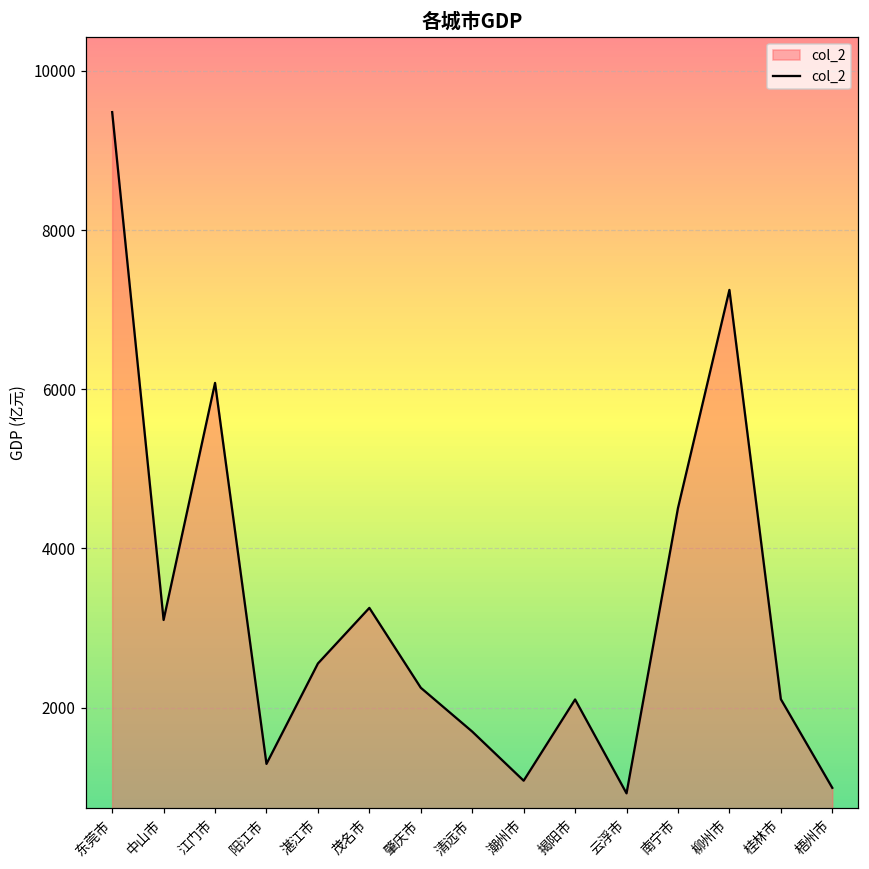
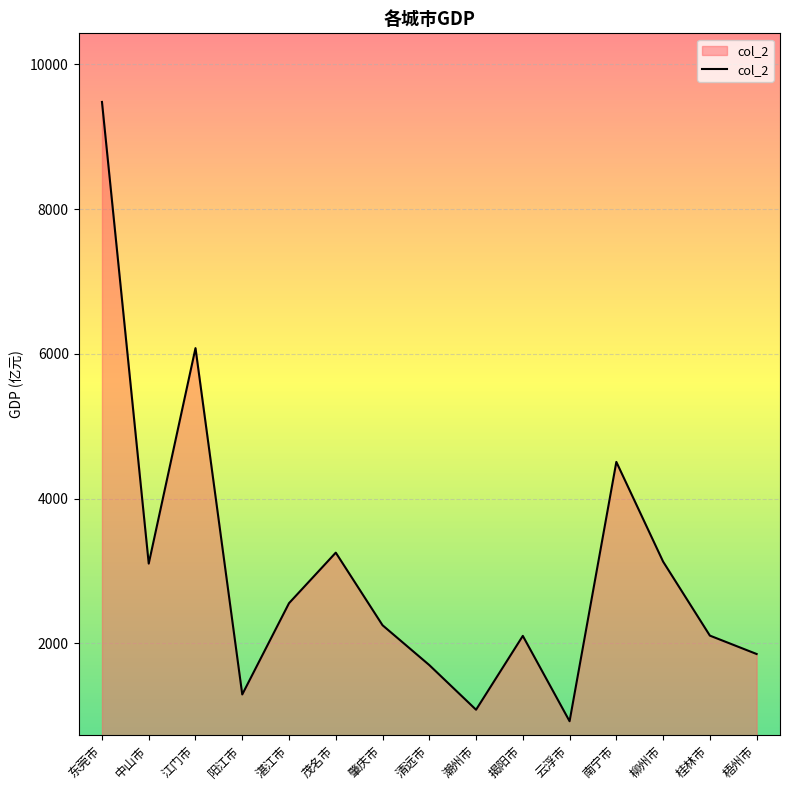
柳州市: 7200 -> 3100
梧州市: 1000 -> 1900
